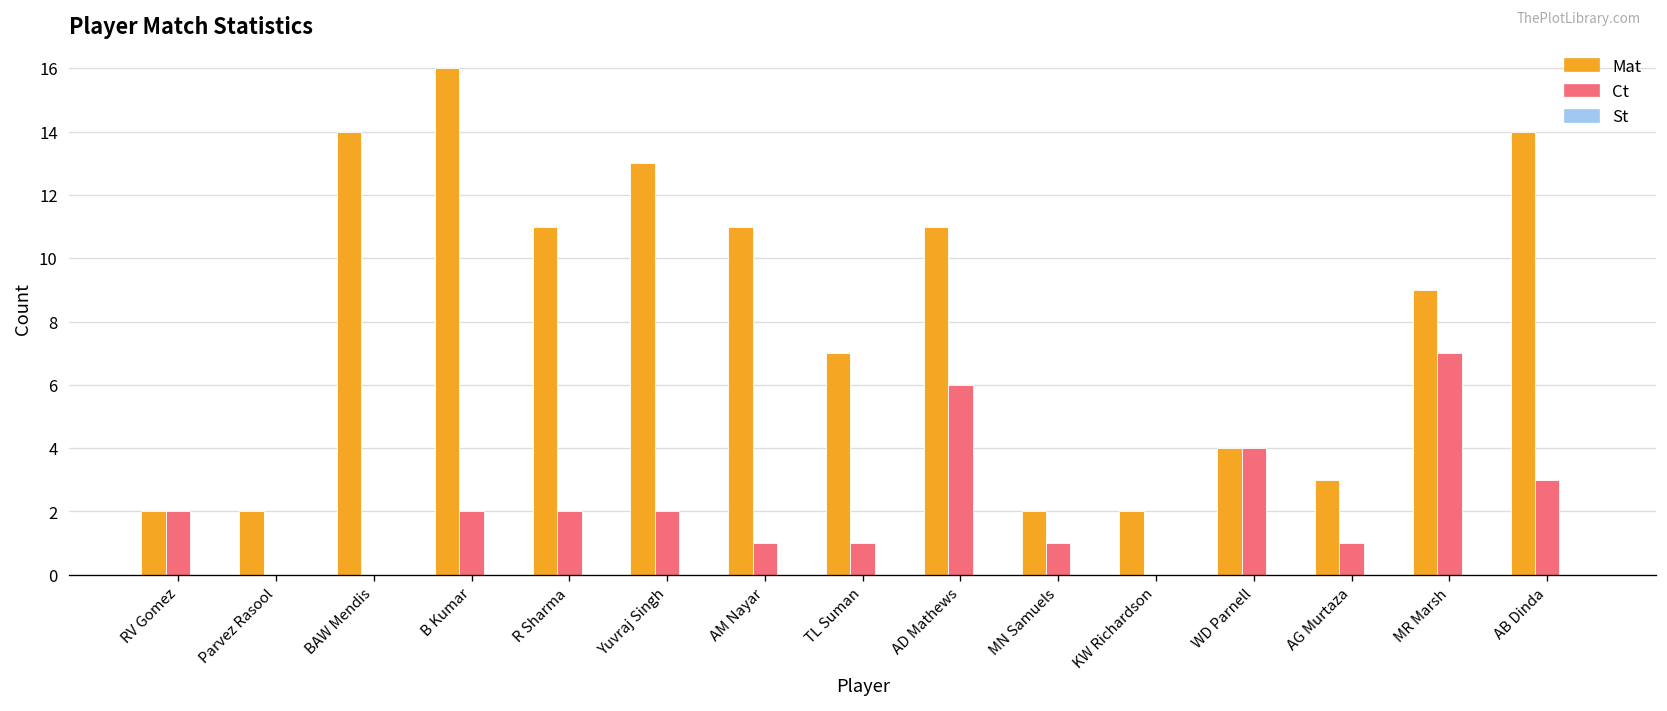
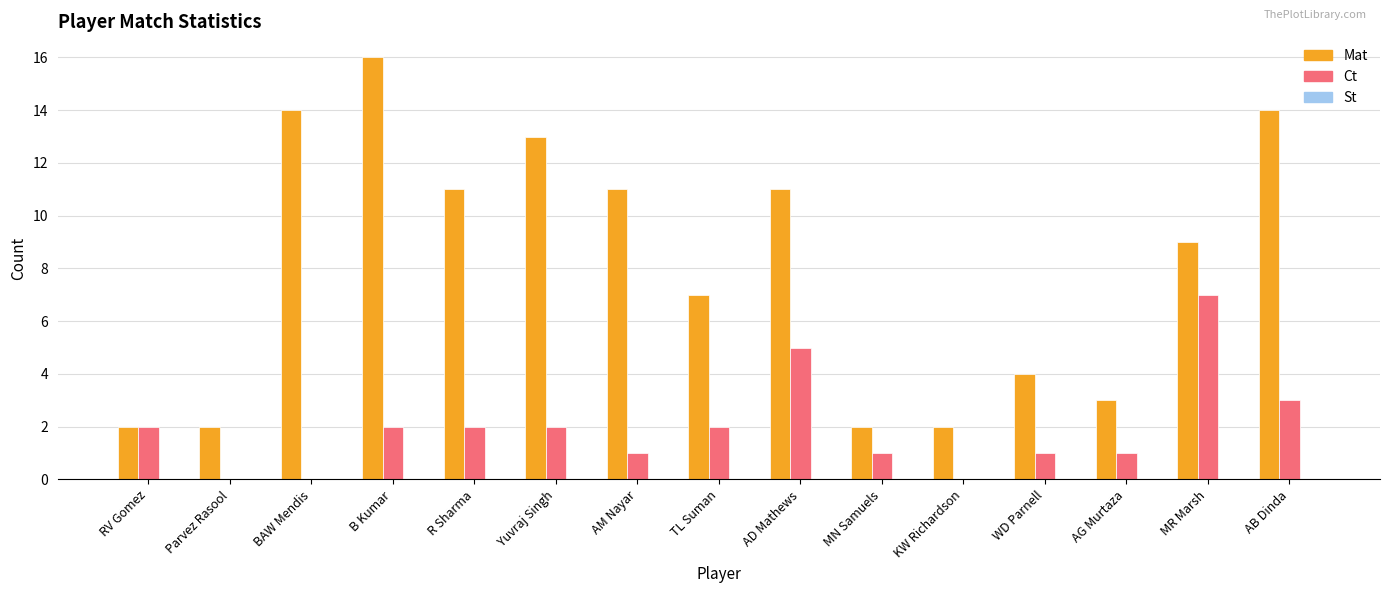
Ct, TL Suman: 1 -> 2
Ct, AD Mathews: 6 -> 5
Ct, WD Parnell: 4 -> 1
